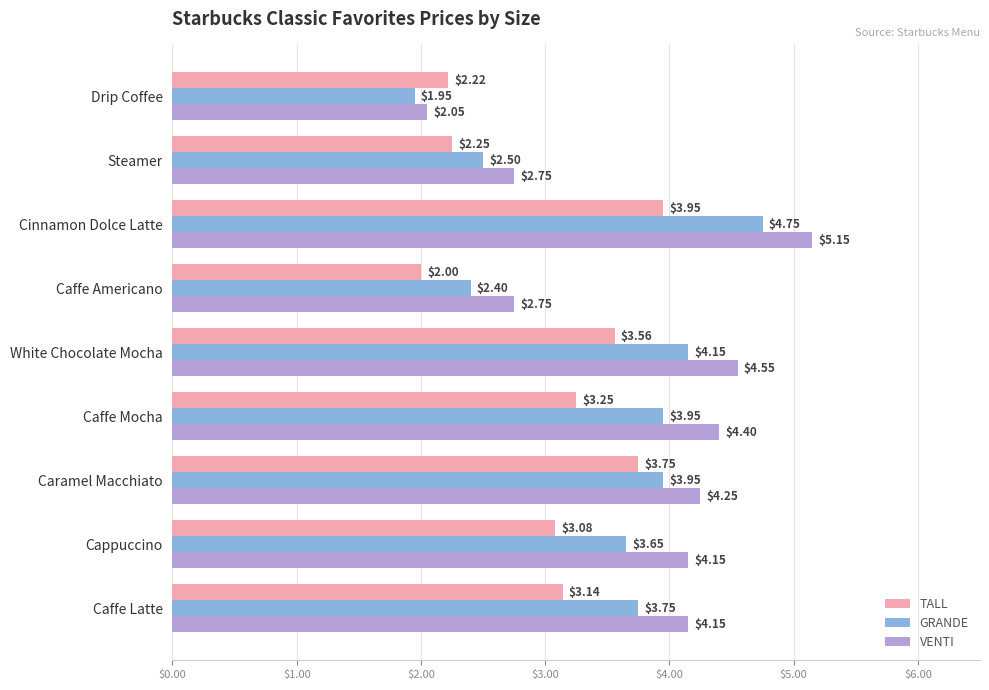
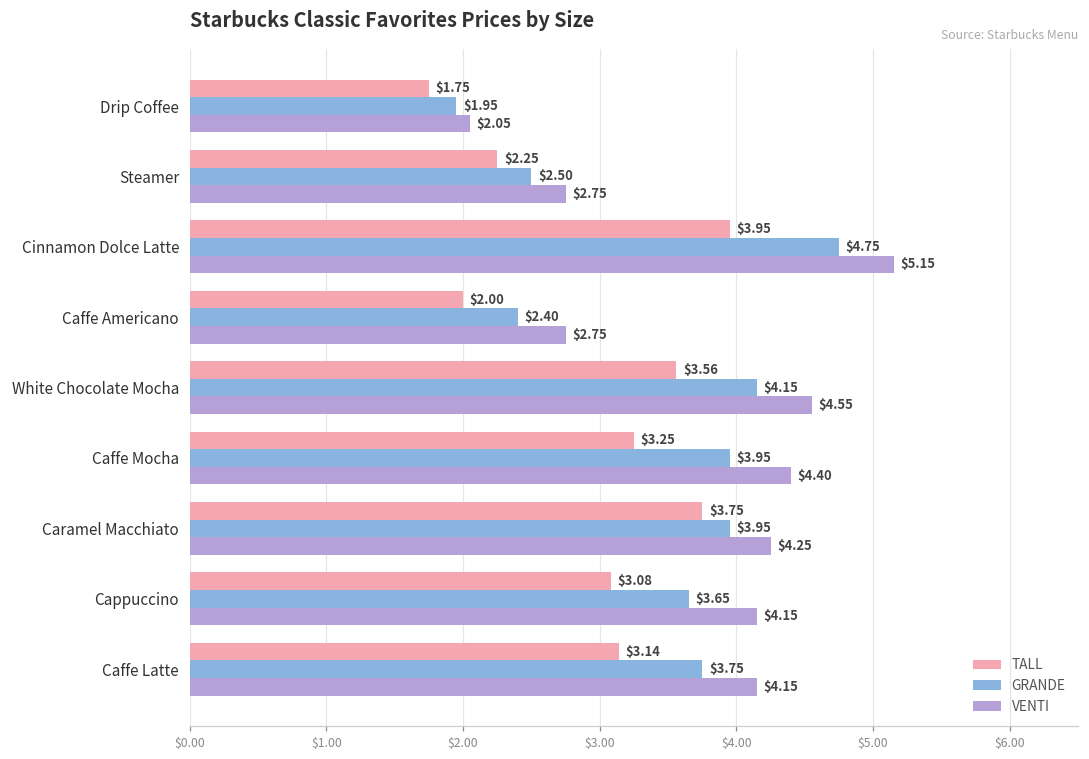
TALL, Drip Coffee: $2.22 -> $1.75
